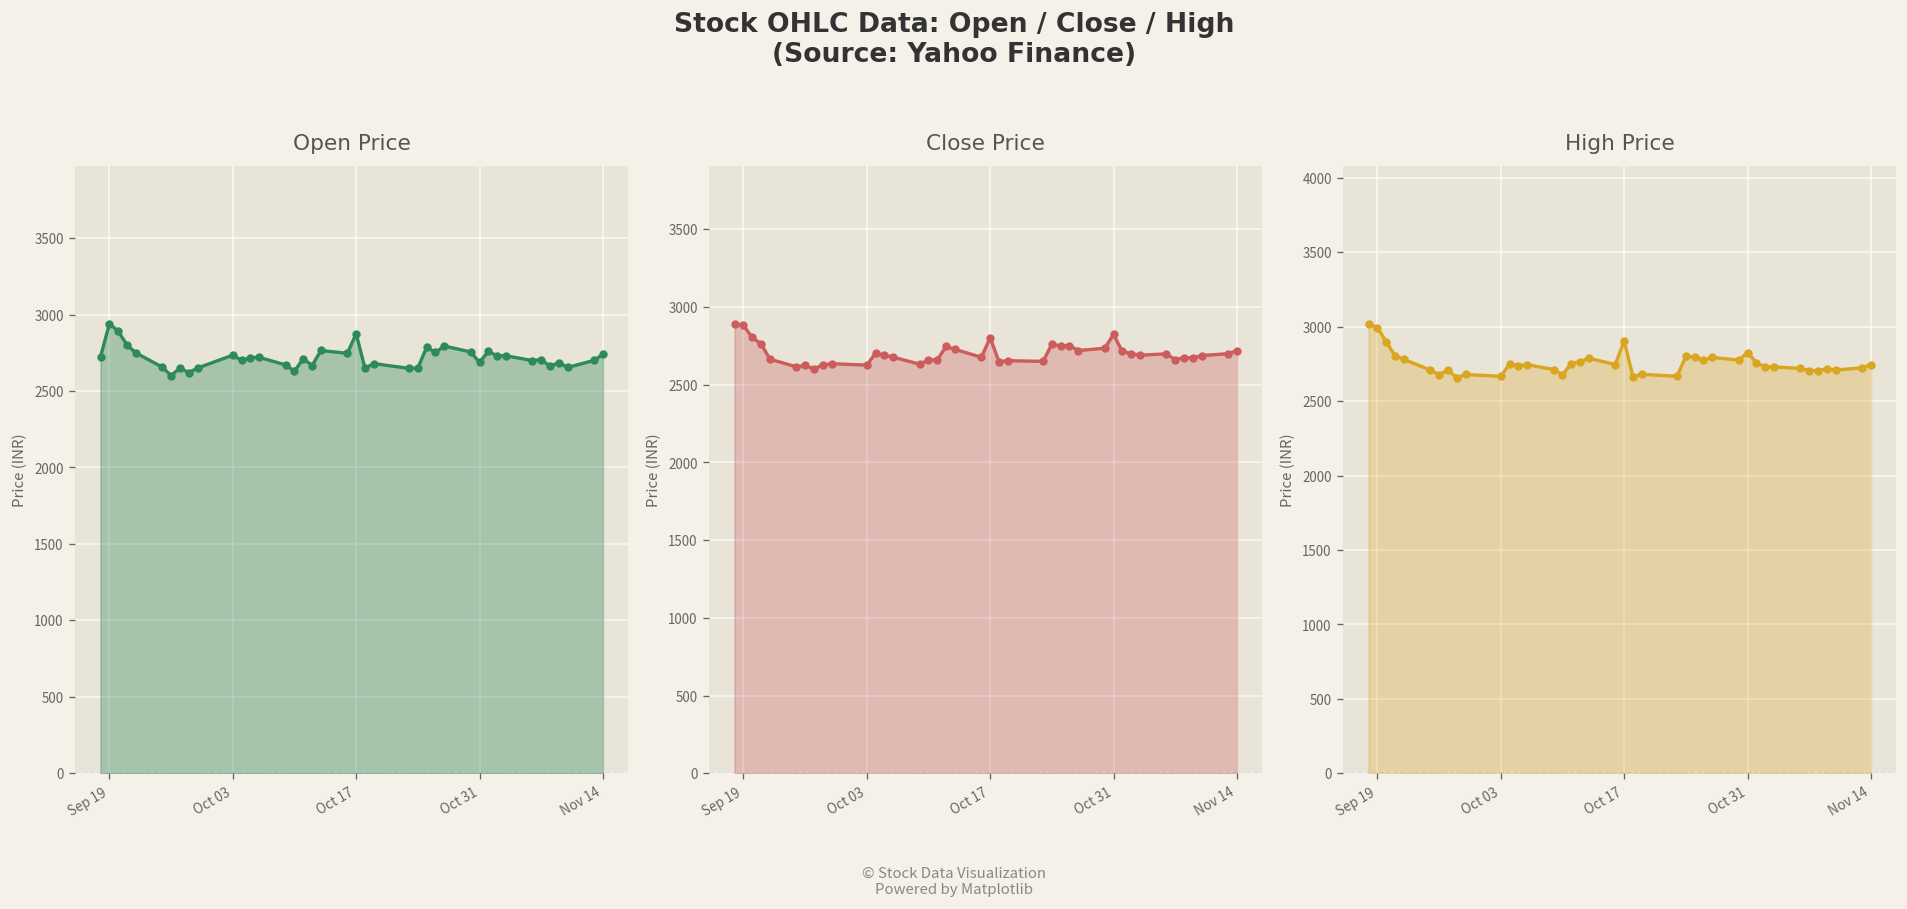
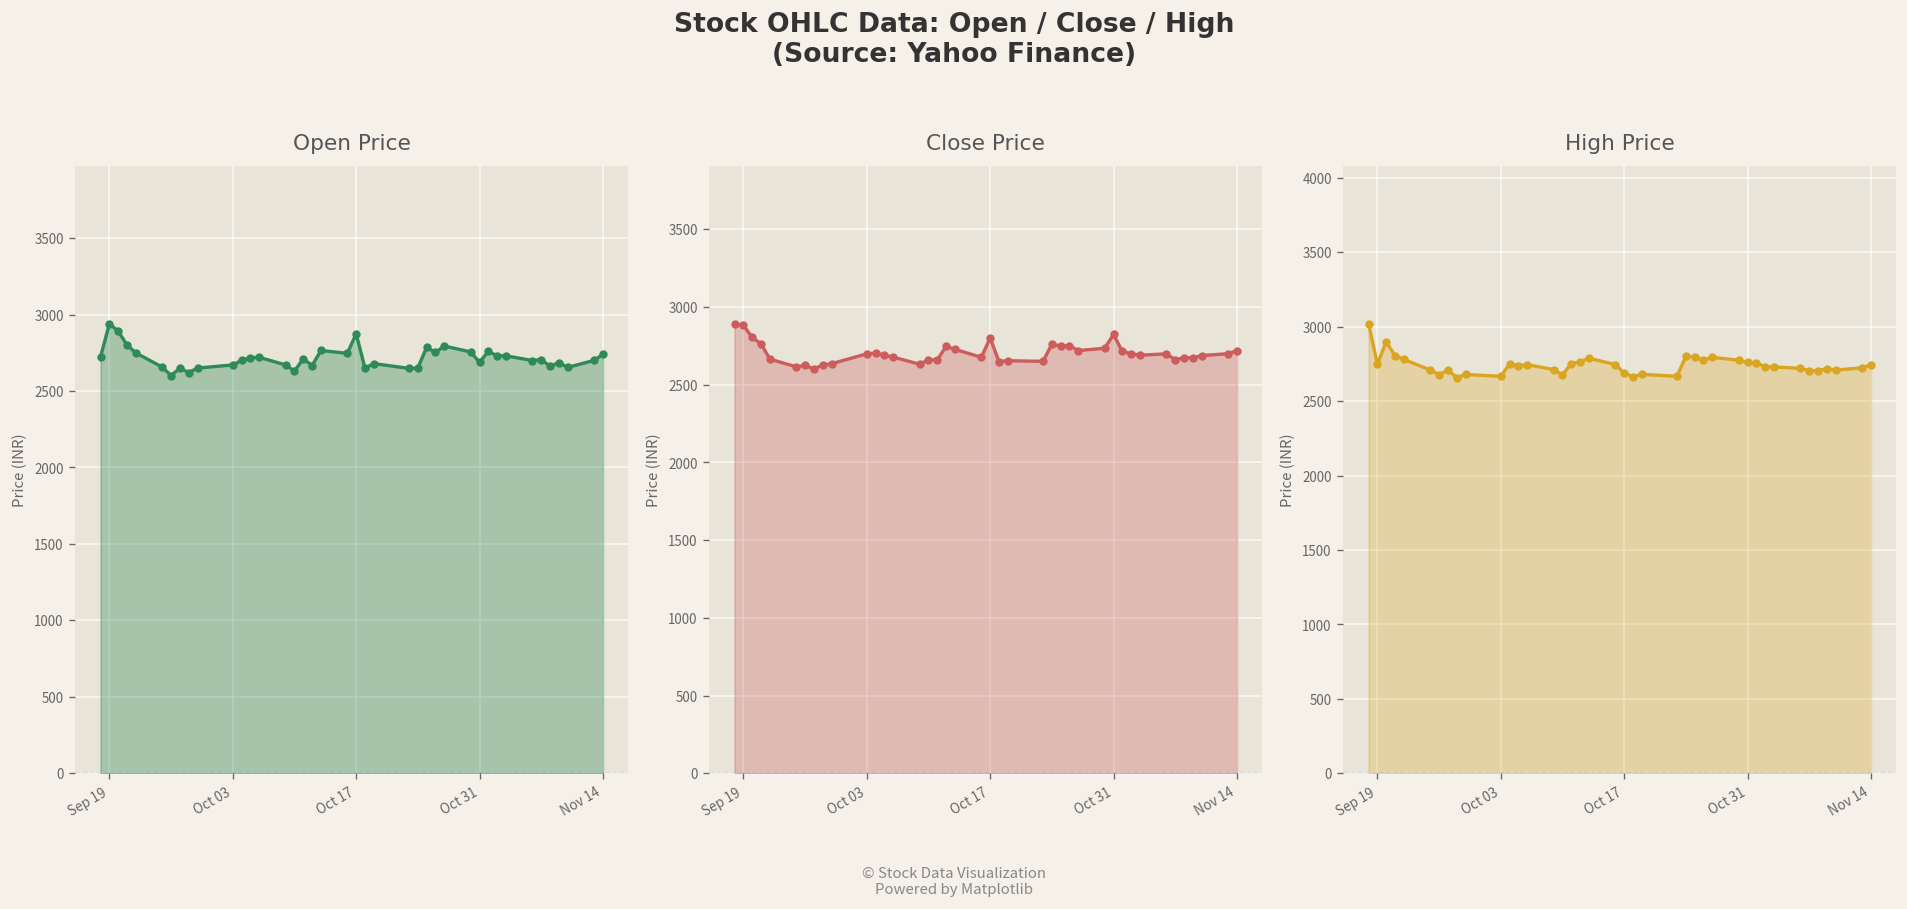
Open Price, Oct 03: 2730 -> 2670
Close Price, Oct 03: 2630 -> 2700
High Price, Sep 19: 2990 -> 2750
High Price, Oct 17: 2900 -> 2690
High Price, Oct 31: 2830 -> 2760
